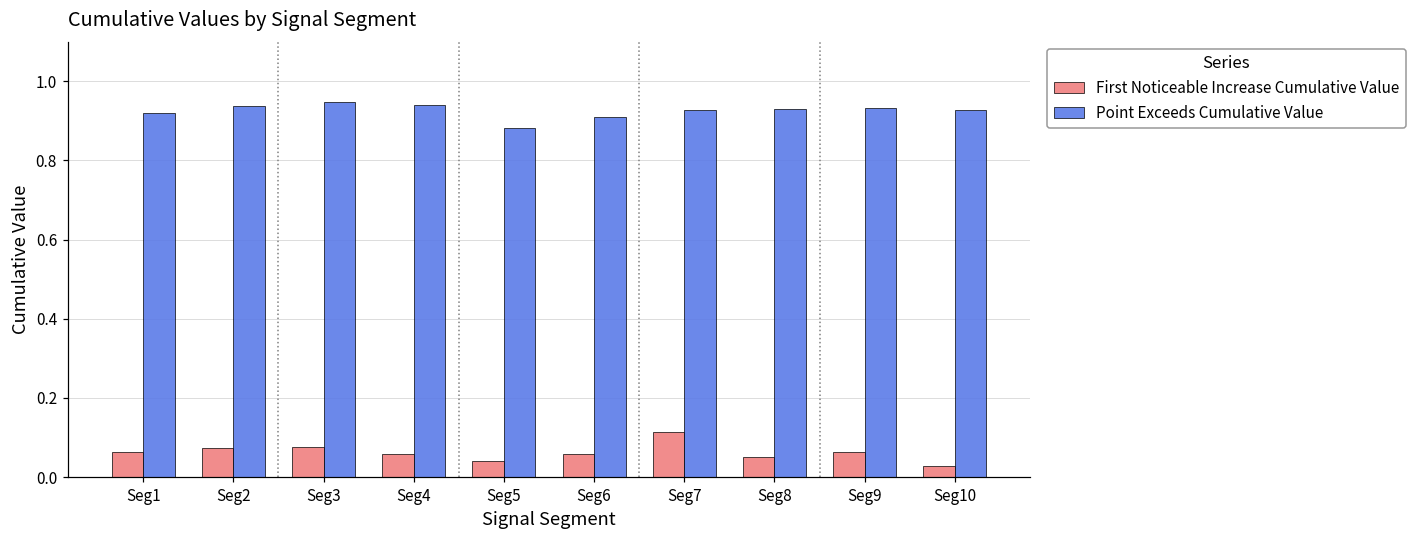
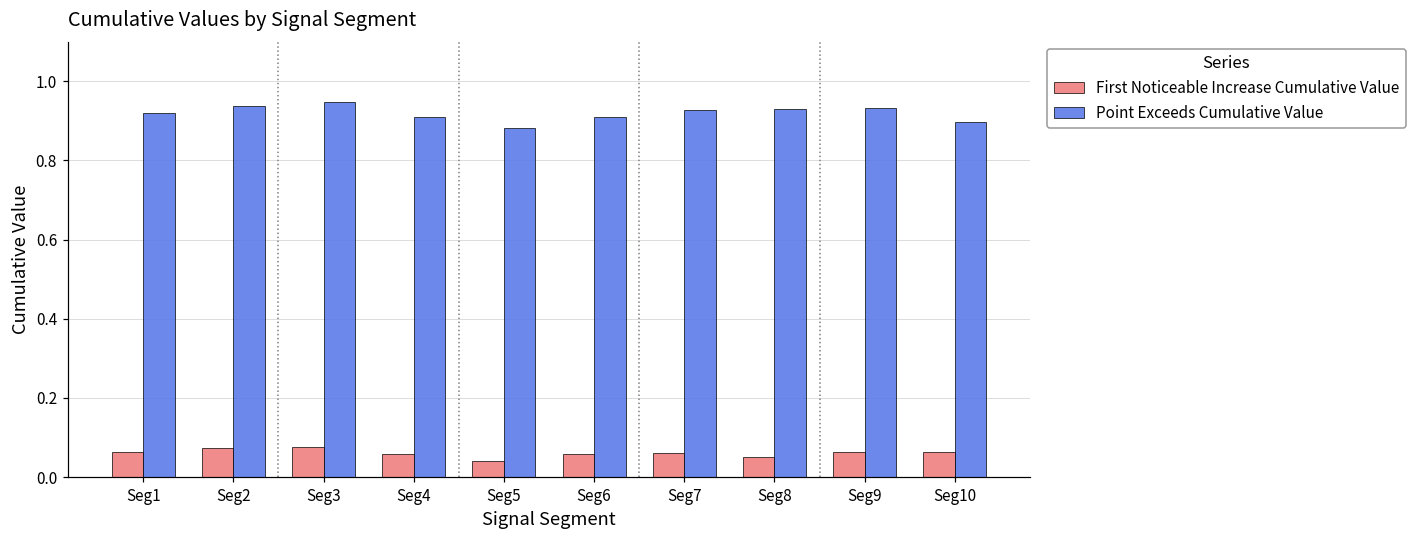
Point Exceeds Cumulative Value, Seg4: 0.94 -> 0.91
First Noticeable Increase Cumulative Value, Seg7: 0.11 -> 0.06
First Noticeable Increase Cumulative Value, Seg10: 0.03 -> 0.06
Point Exceeds Cumulative Value, Seg10: 0.93 -> 0.90
